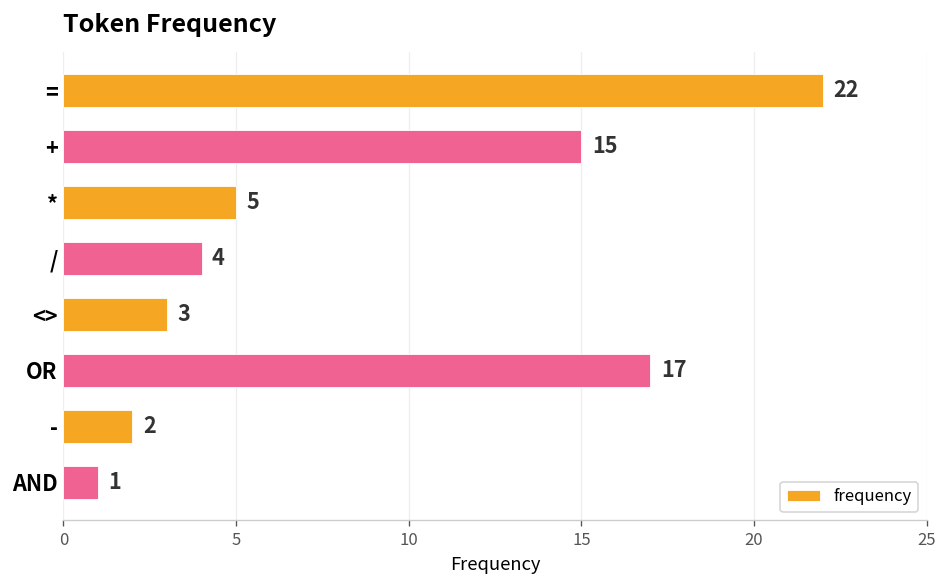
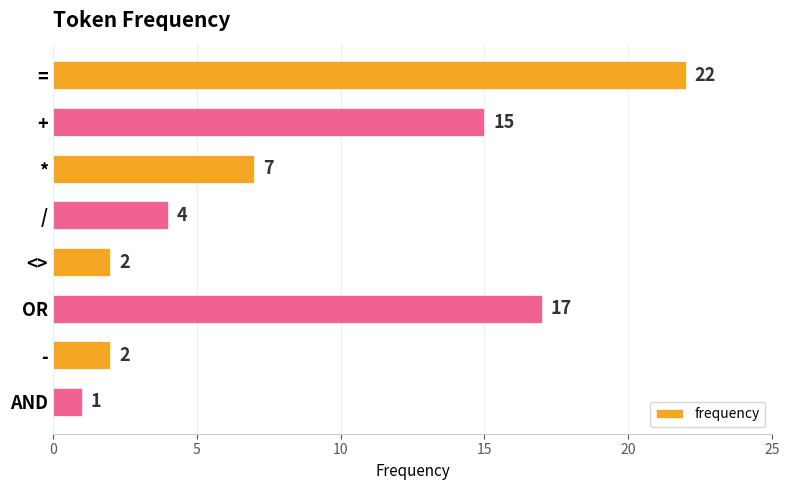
*: 5 -> 7
<>: 3 -> 2
